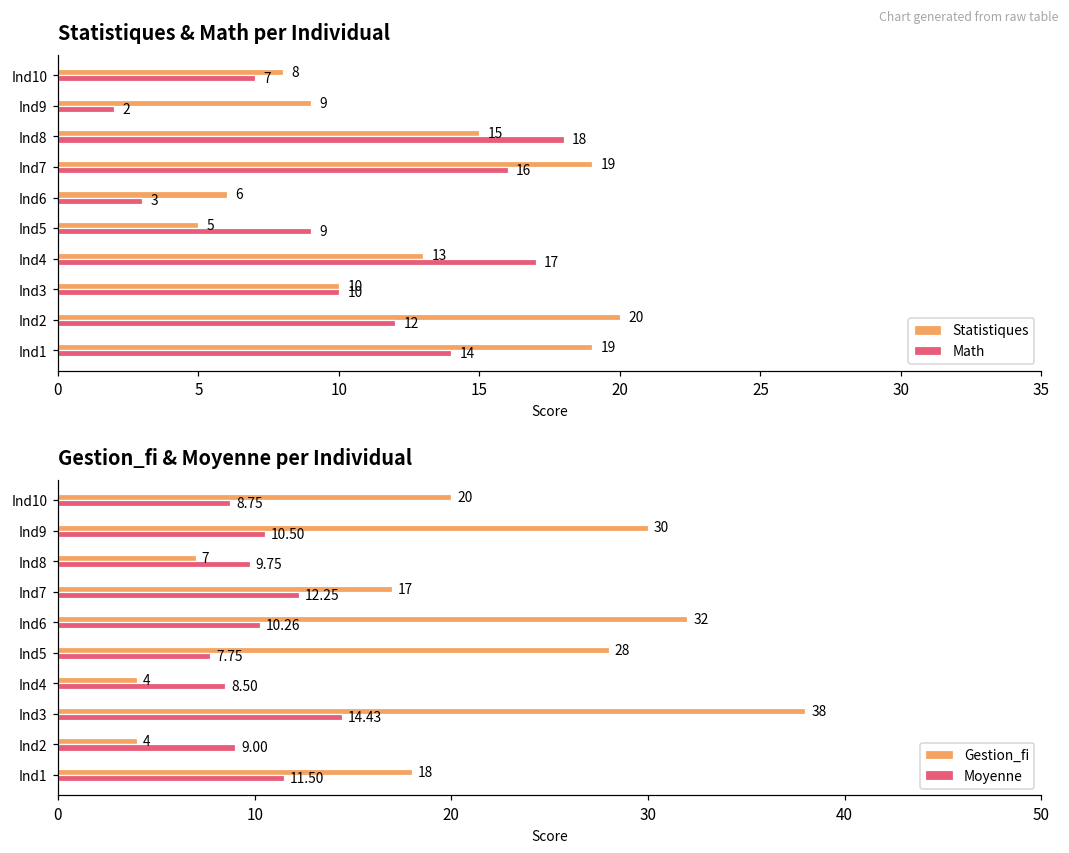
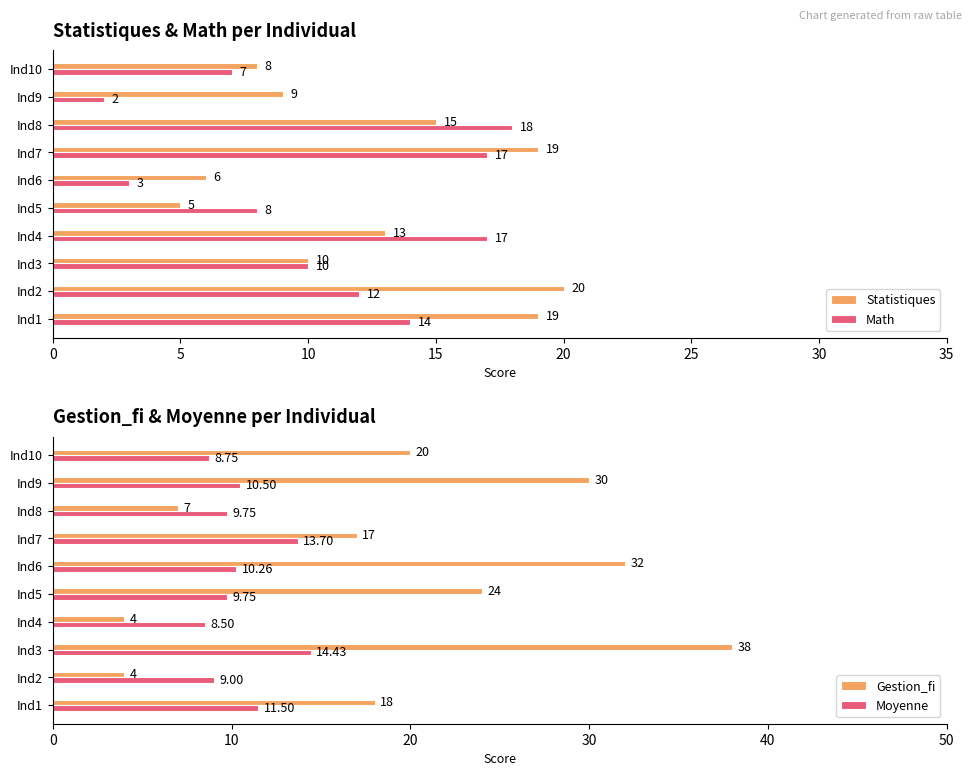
Statistiques & Math per Individual, Math, Ind7: 16 -> 17
Statistiques & Math per Individual, Math, Ind5: 9 -> 8
Gestion_fi & Moyenne per Individual, Moyenne, Ind7: 12.25 -> 13.70
Gestion_fi & Moyenne per Individual, Gestion_fi, Ind5: 28 -> 24
Gestion_fi & Moyenne per Individual, Moyenne, Ind5: 7.75 -> 9.75
